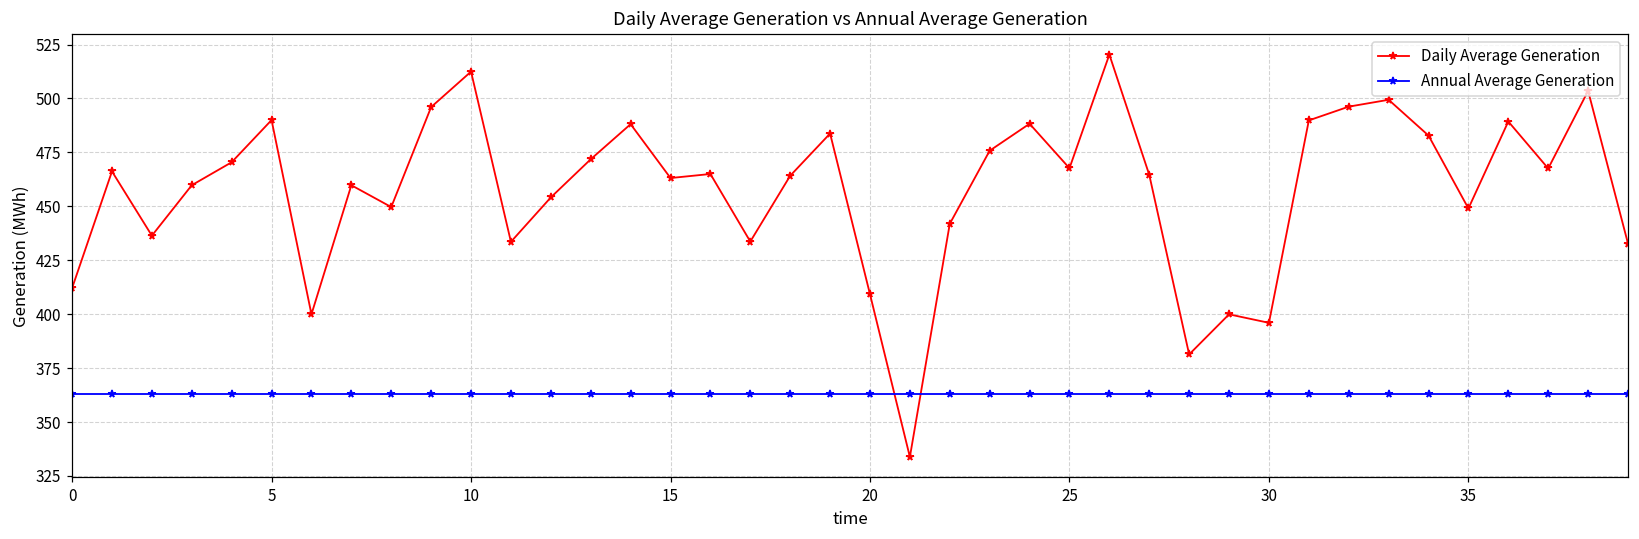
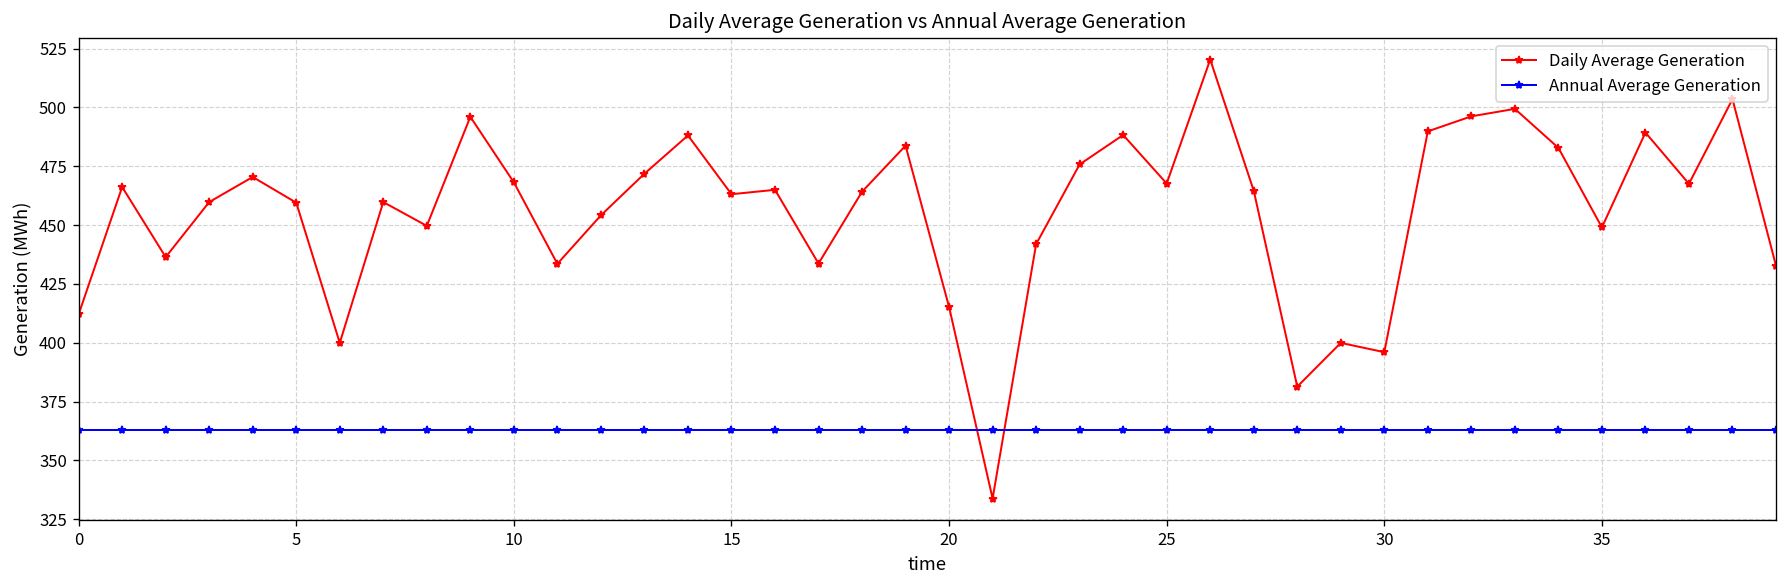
Daily Average Generation, 5: 490 -> 460
Daily Average Generation, 10: 512 -> 468
Daily Average Generation, 20: 409 -> 415
